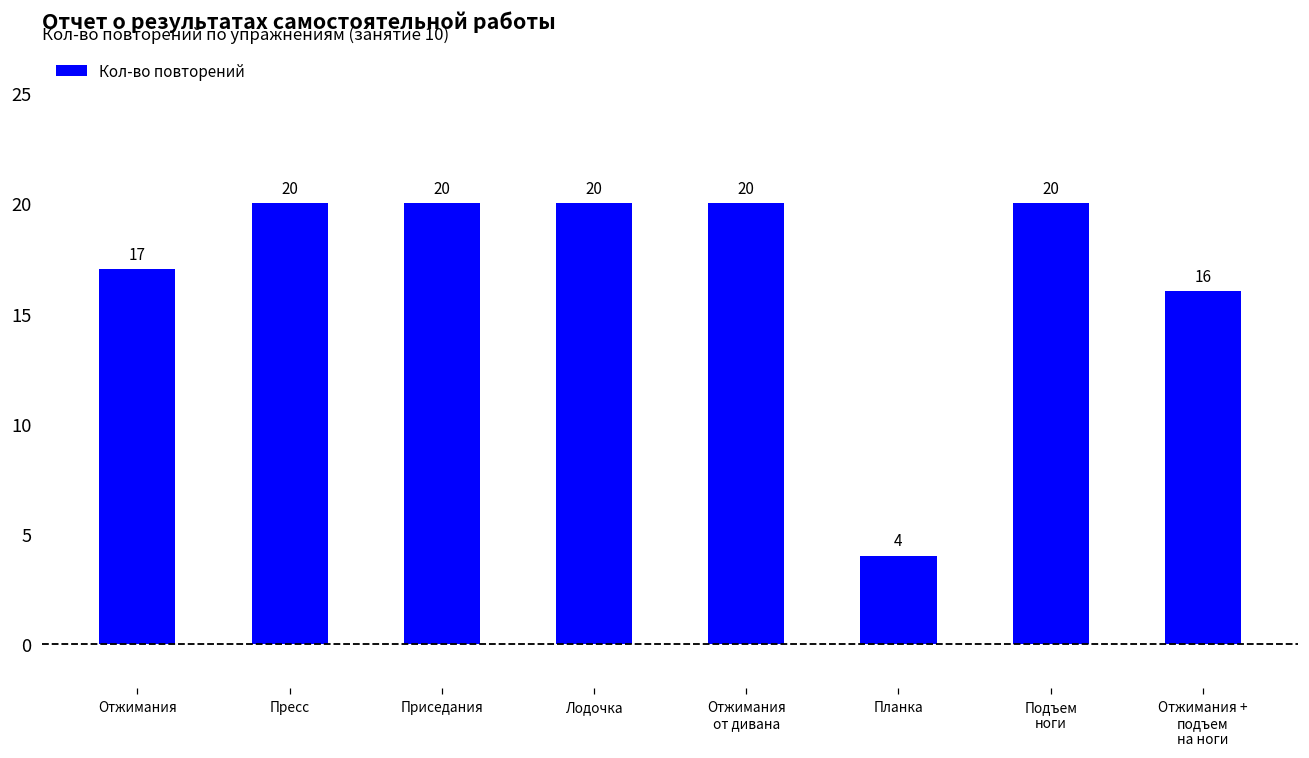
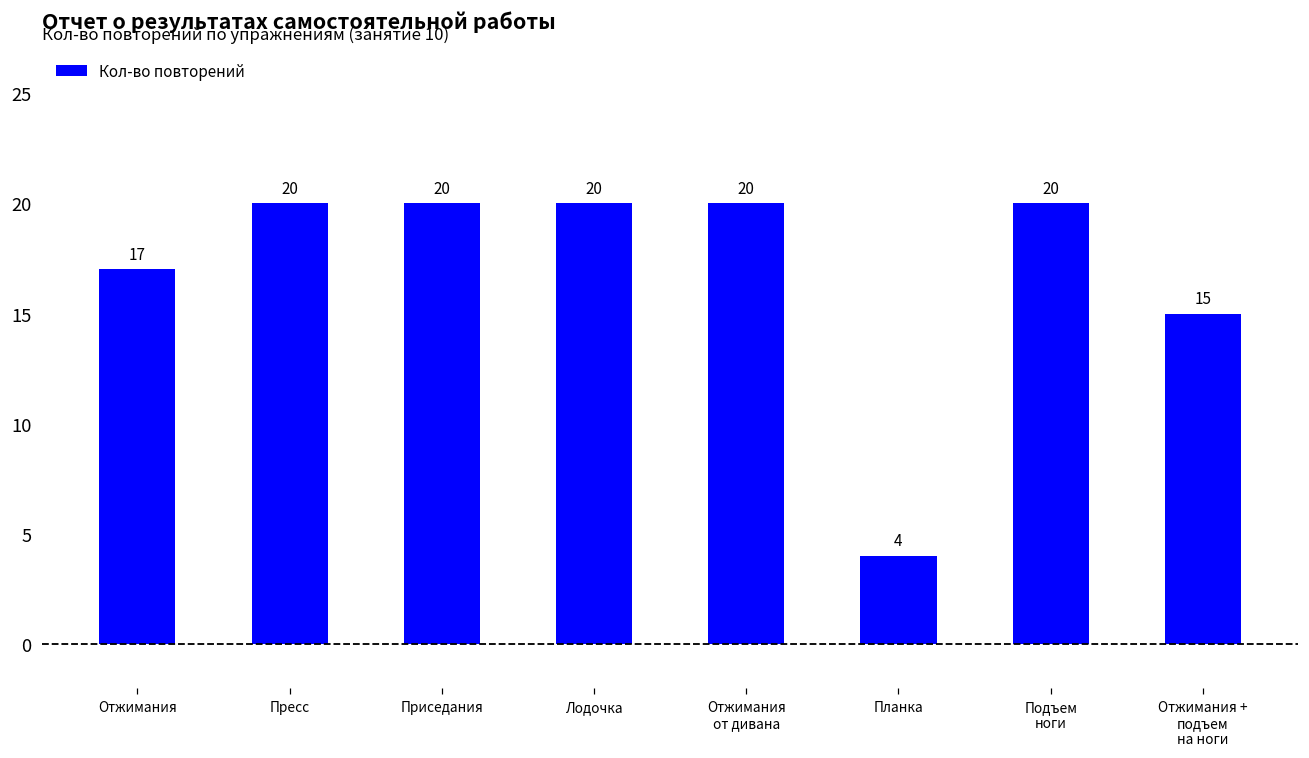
Отжимания + подъем на ноги: 16 -> 15
